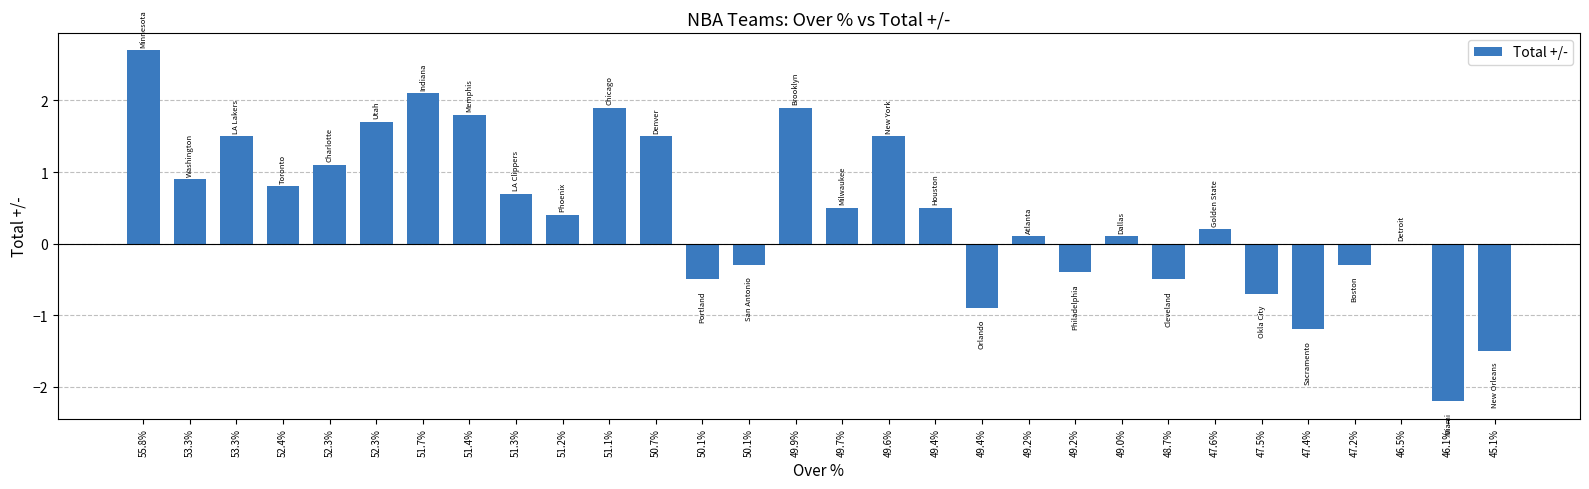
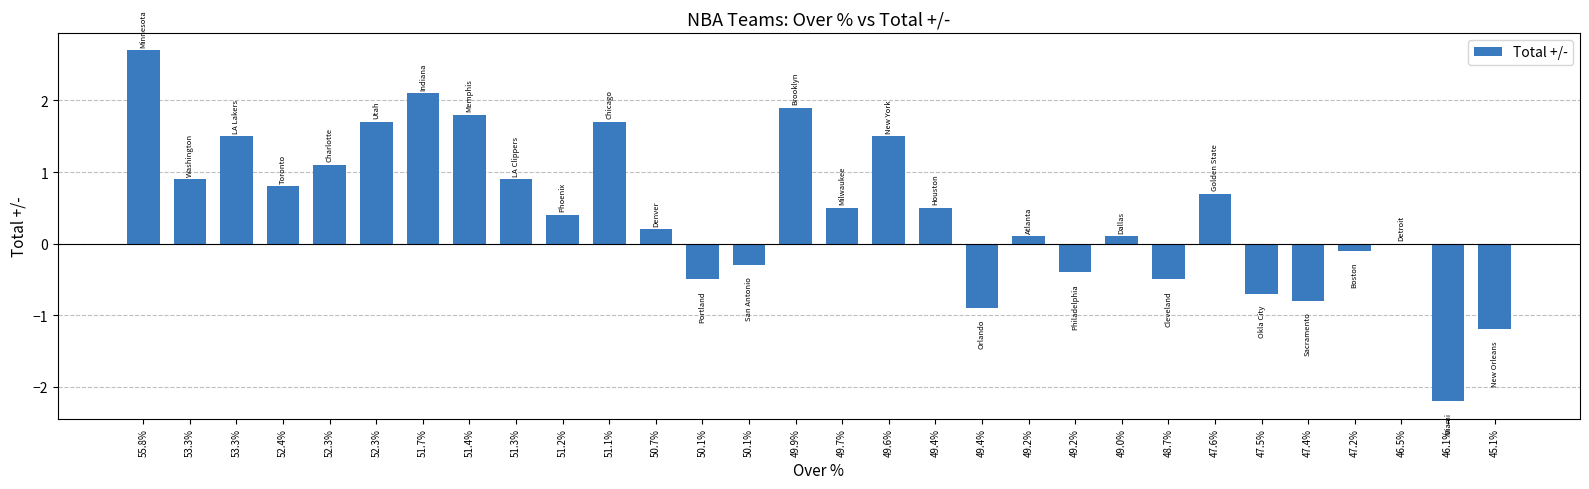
51.3%: 0.7 -> 0.9
51.1%: 1.9 -> 1.7
50.7%: 1.5 -> 0.2
47.6%: 0.2 -> 0.7
47.4%: -1.2 -> -0.8
47.2%: -0.3 -> -0.1
45.1%: -1.5 -> -1.2
